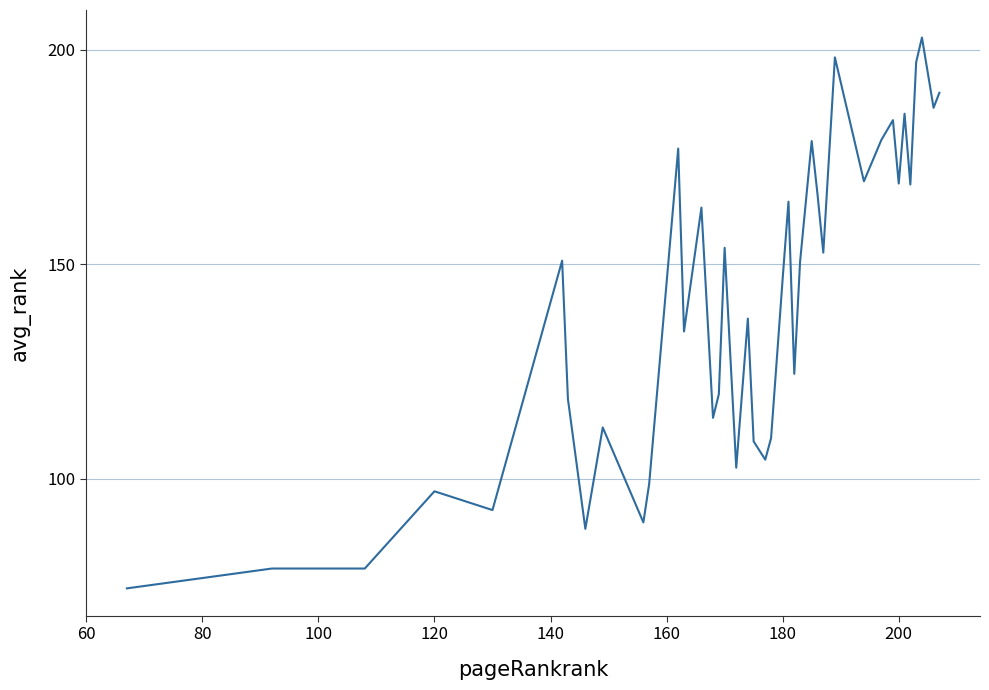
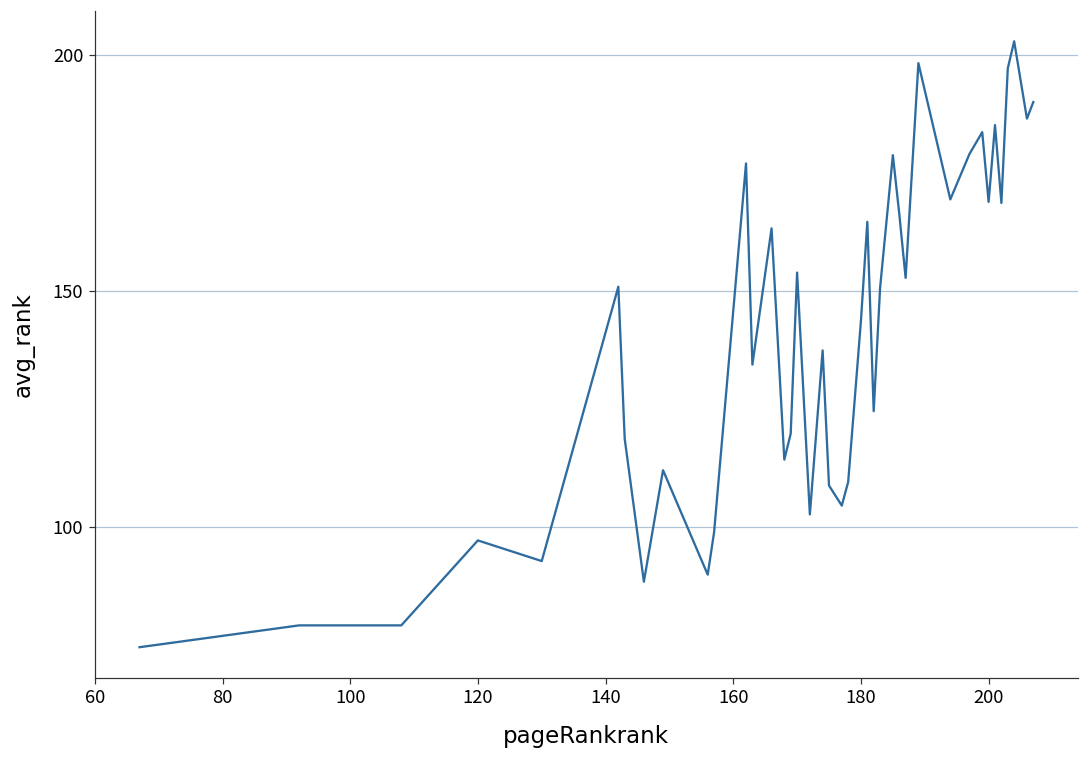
180: 147 -> 144
